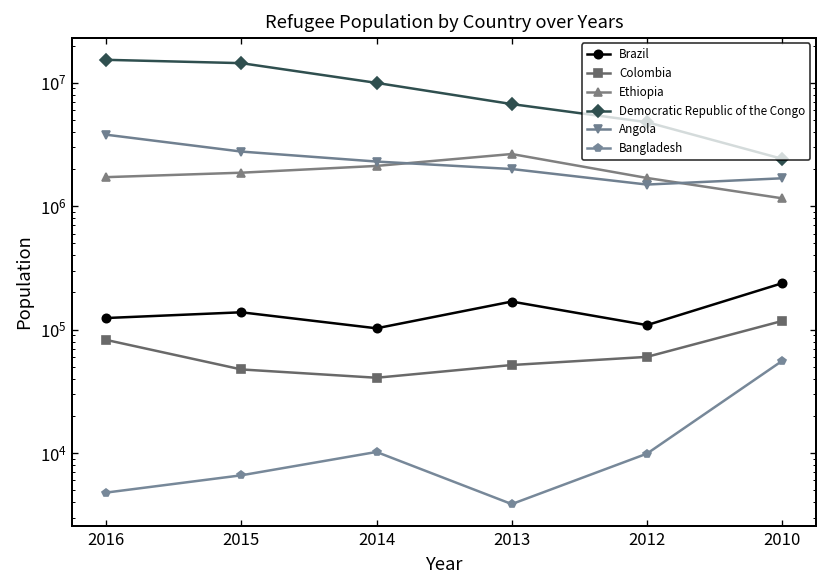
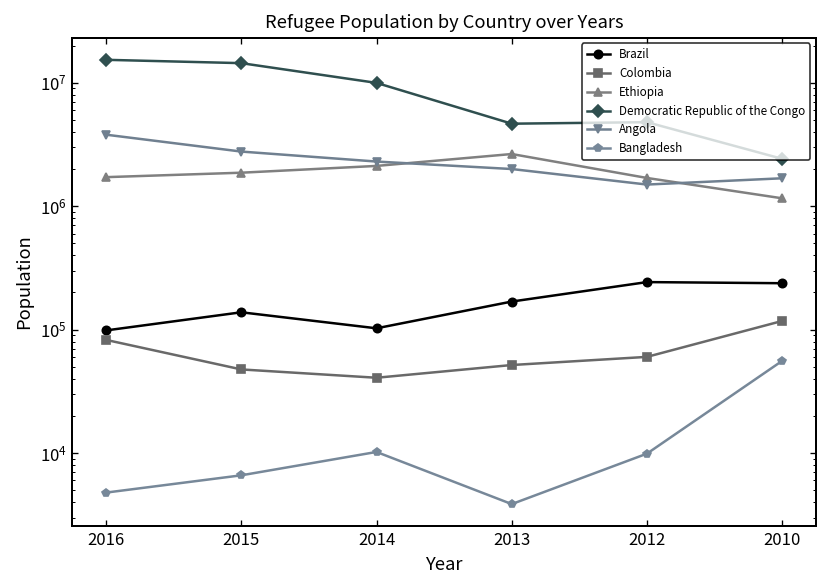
Brazil, 2016: 120000 -> 100000
Democratic Republic of the Congo, 2013: 7000000 -> 5000000
Brazil, 2012: 110000 -> 240000
